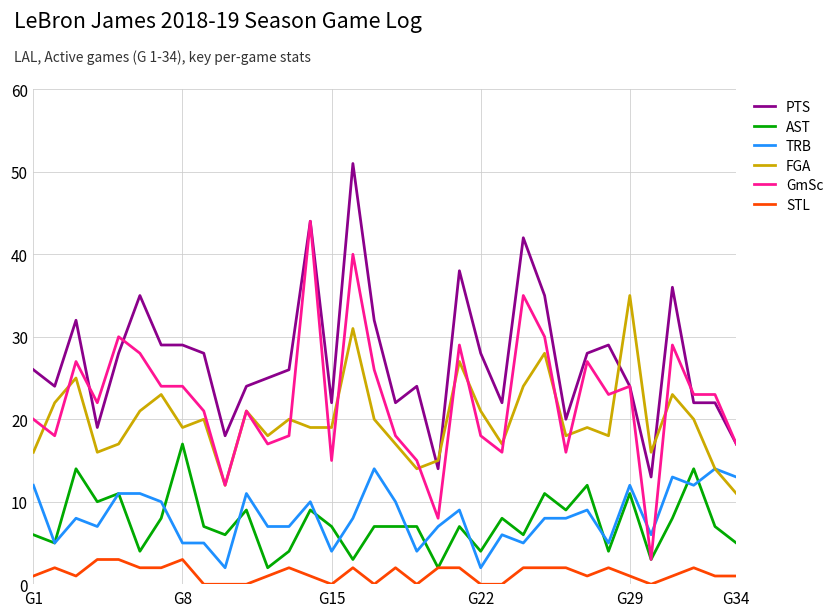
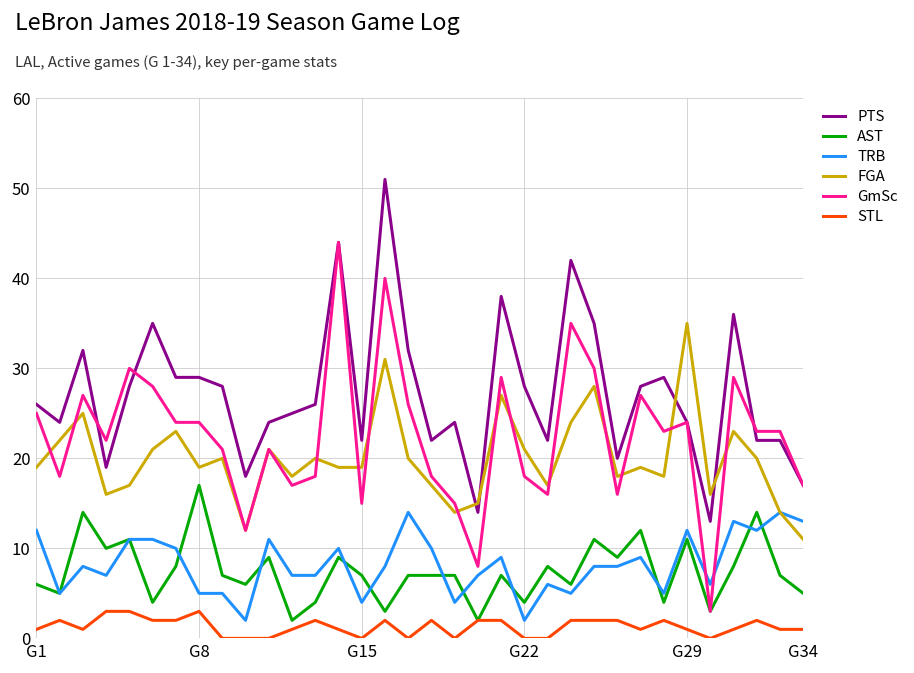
FGA, G1: 16 -> 19
GmSc, G1: 20 -> 25
